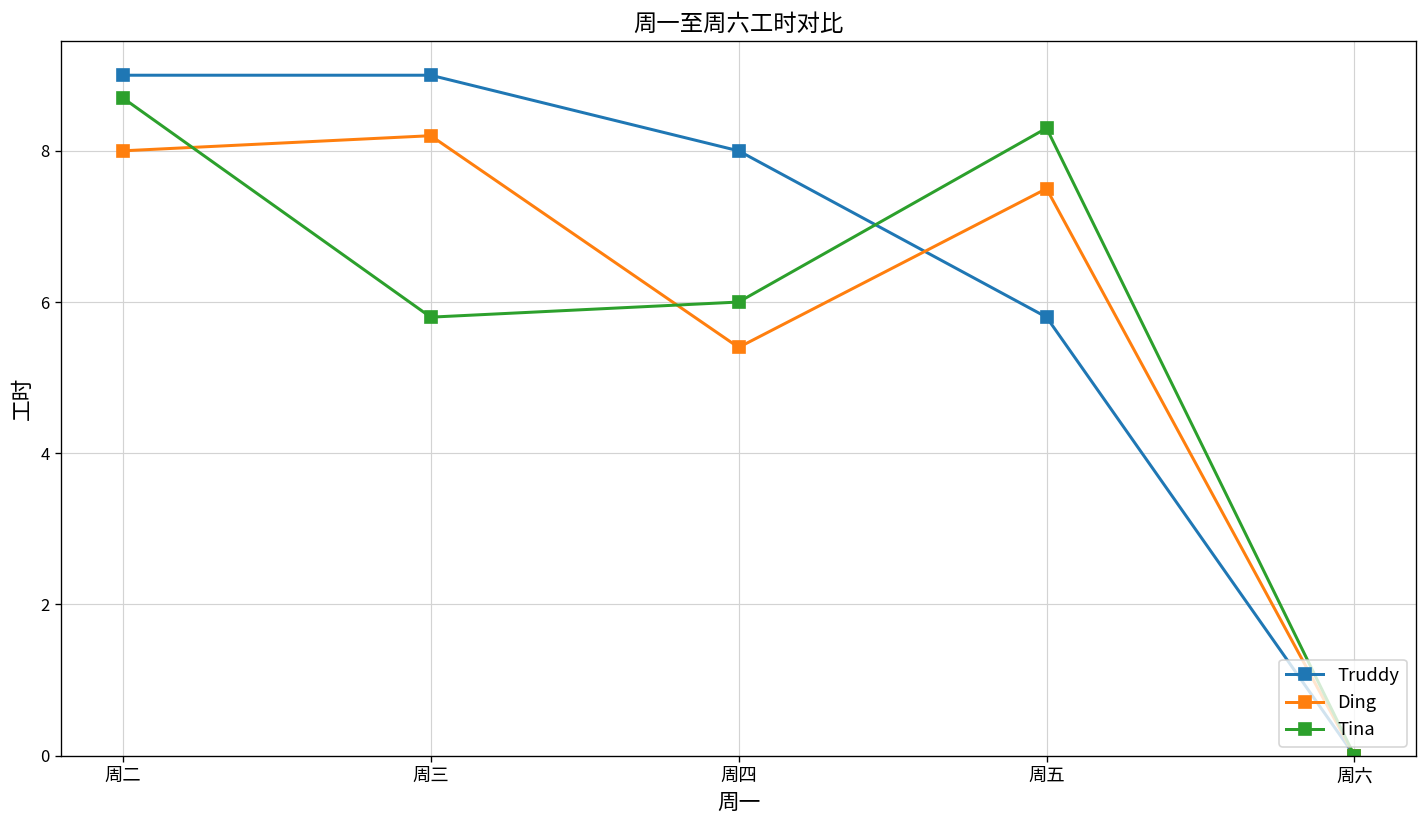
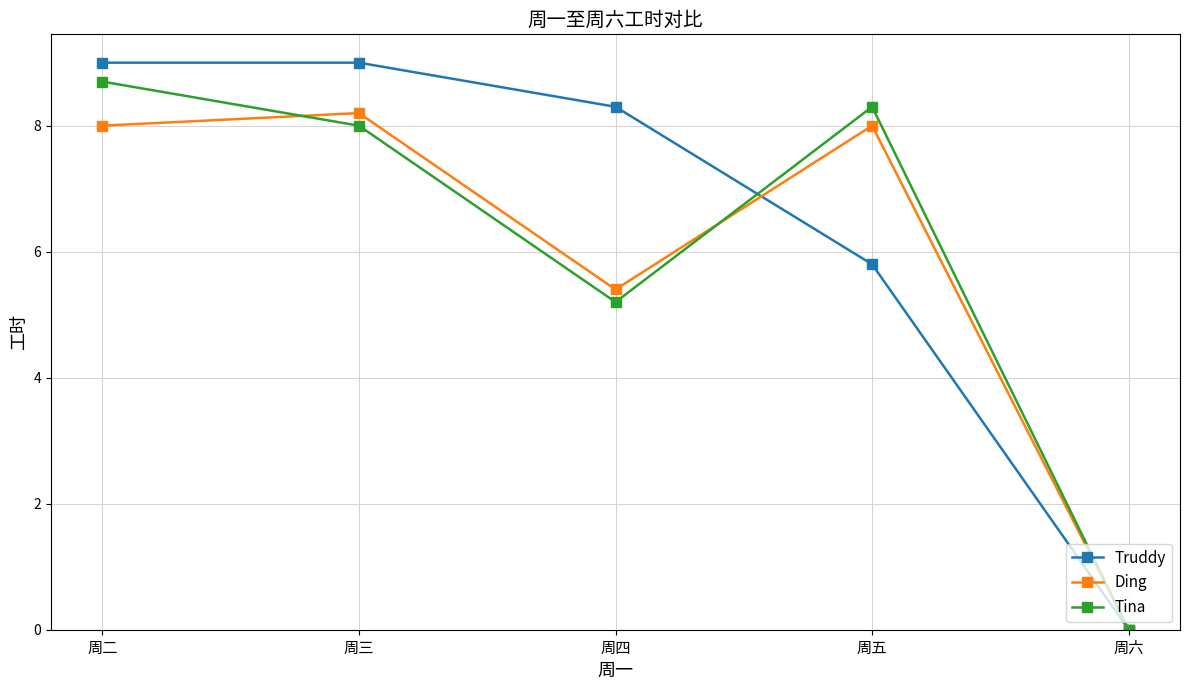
Tina, 周三: 5.8 -> 8.0
Truddy, 周四: 8.0 -> 8.3
Tina, 周四: 6.0 -> 5.2
Ding, 周五: 7.5 -> 8.0
